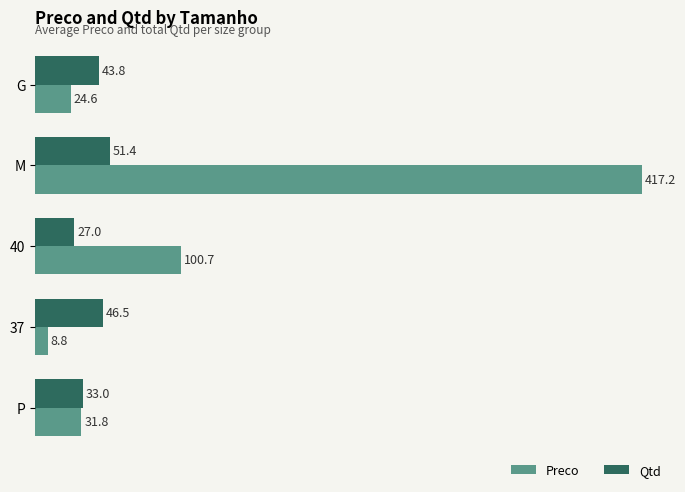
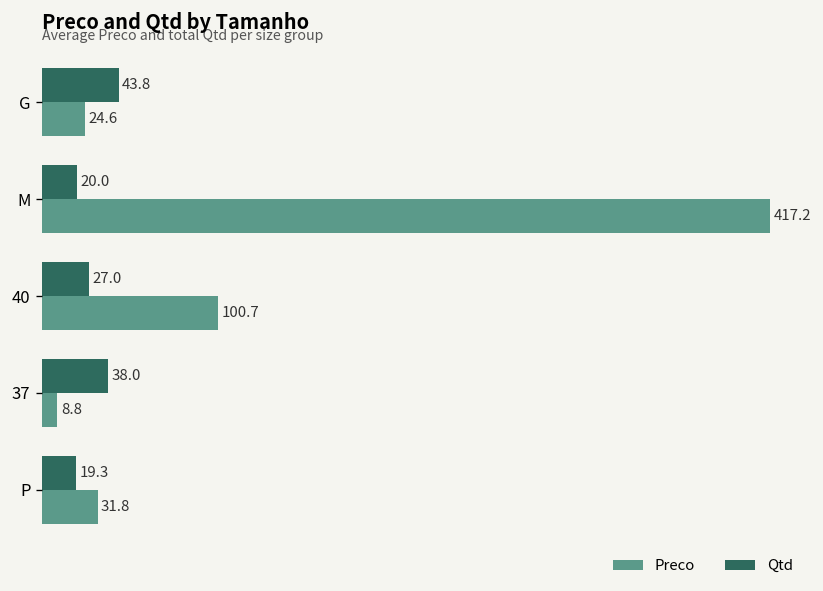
Qtd, M: 51.4 -> 20.0
Qtd, 37: 46.5 -> 38.0
Qtd, P: 33.0 -> 19.3
